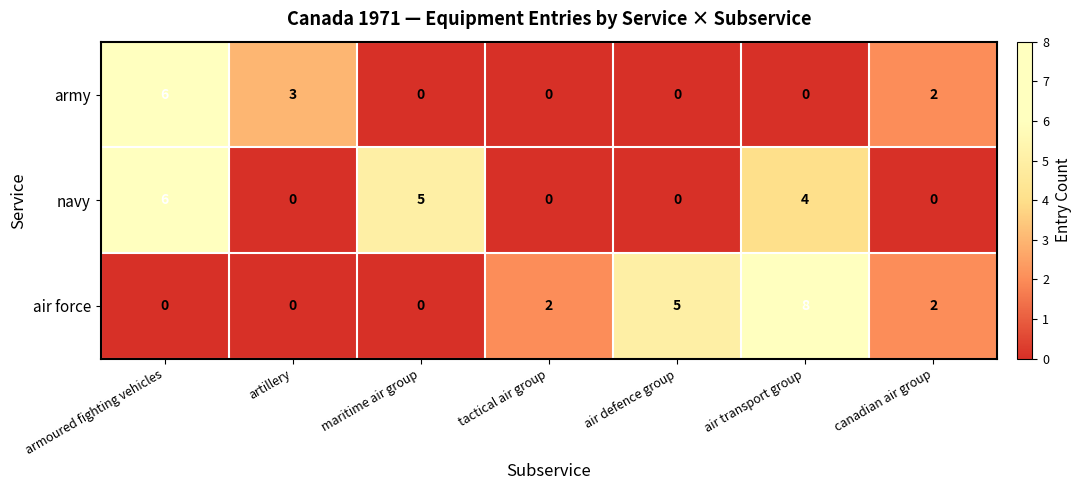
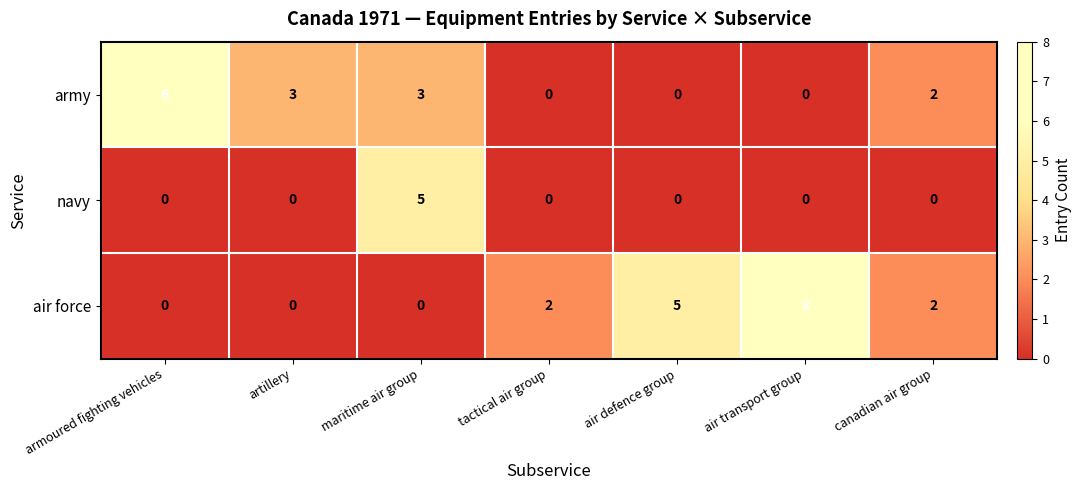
army, maritime air group: 0 -> 3
navy, armoured fighting vehicles: 6 -> 0
navy, air transport group: 4 -> 0
